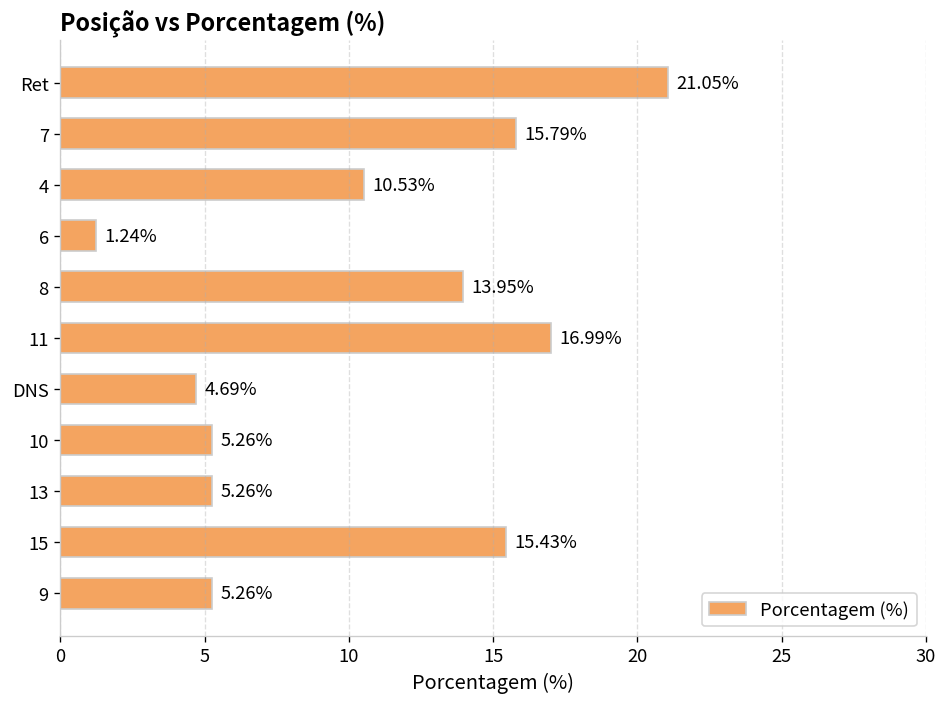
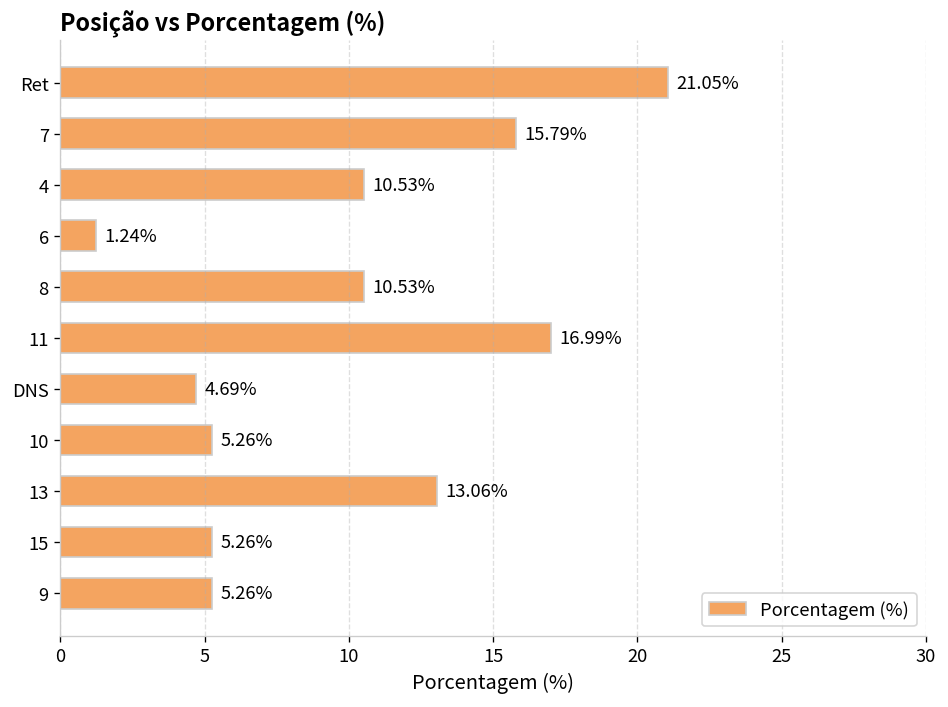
8: 13.95% -> 10.53%
13: 5.26% -> 13.06%
15: 15.43% -> 5.26%
